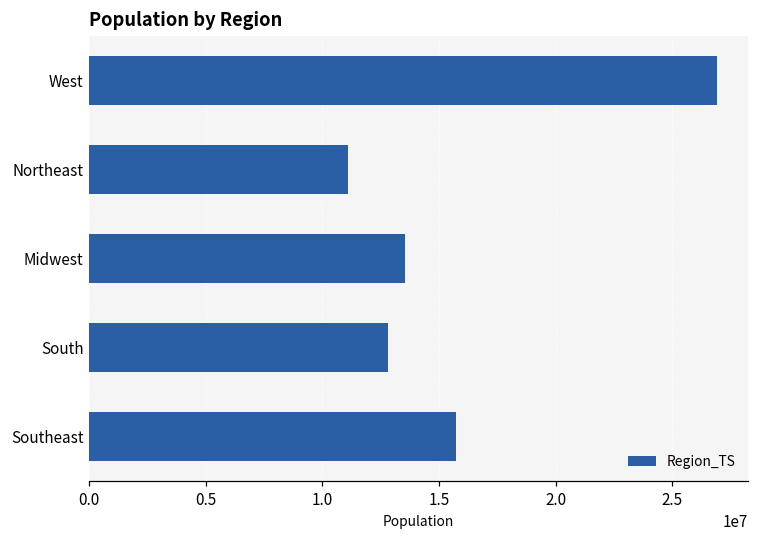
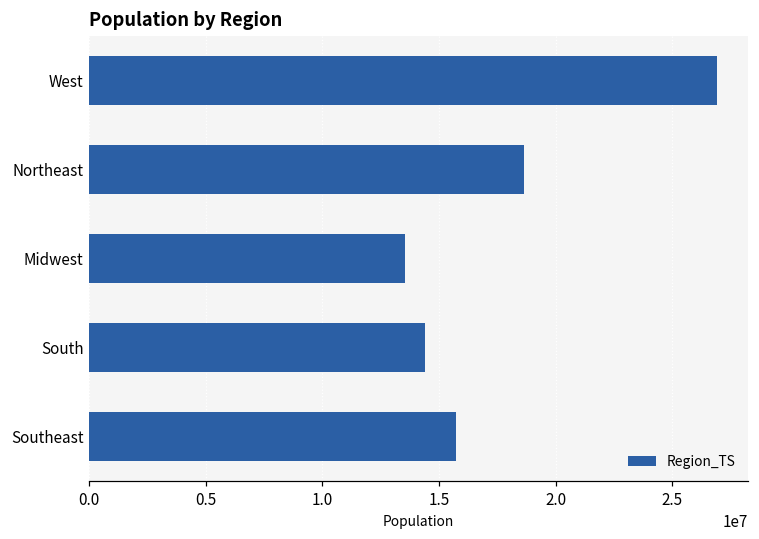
Northeast: 11100000 -> 18600000
South: 12800000 -> 14400000
